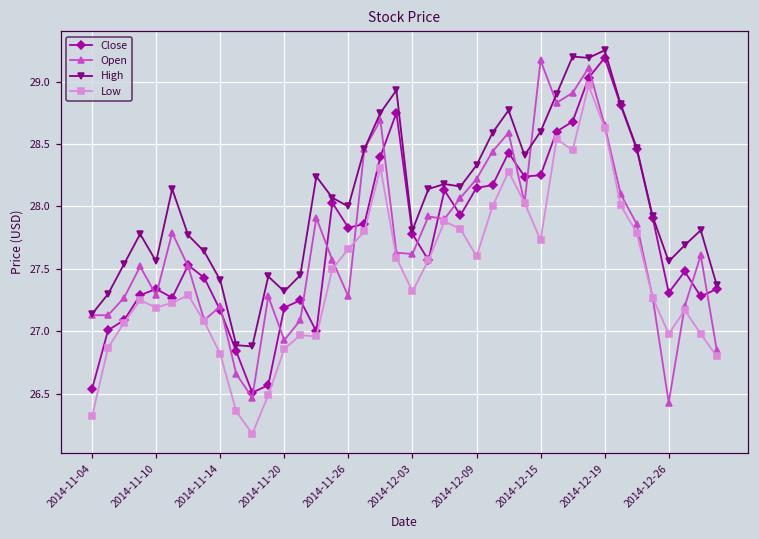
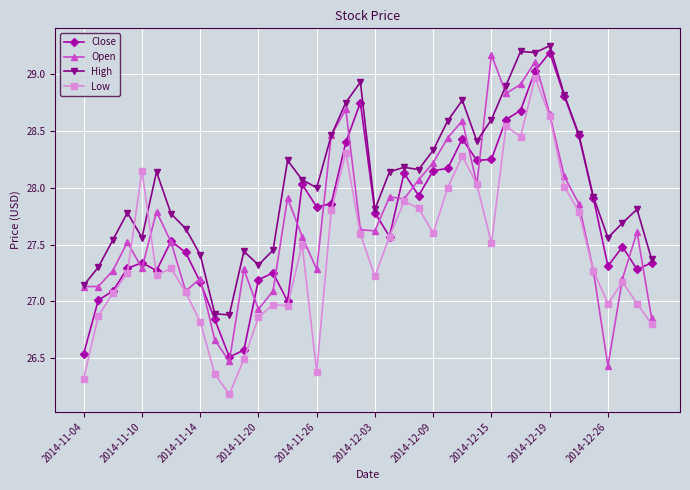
Low, 2014-11-10: 27.19 -> 28.15
Low, 2014-11-26: 27.66 -> 26.38
Low, 2014-12-03: 27.32 -> 27.22
Low, 2014-12-15: 27.73 -> 27.51
